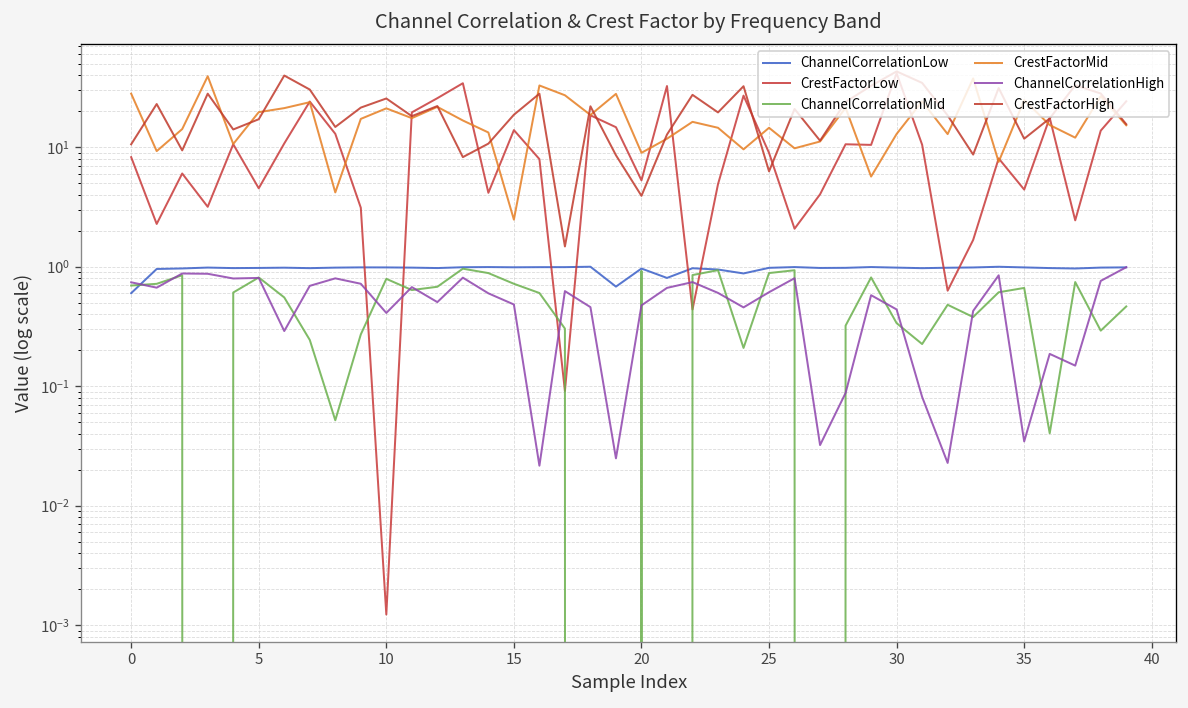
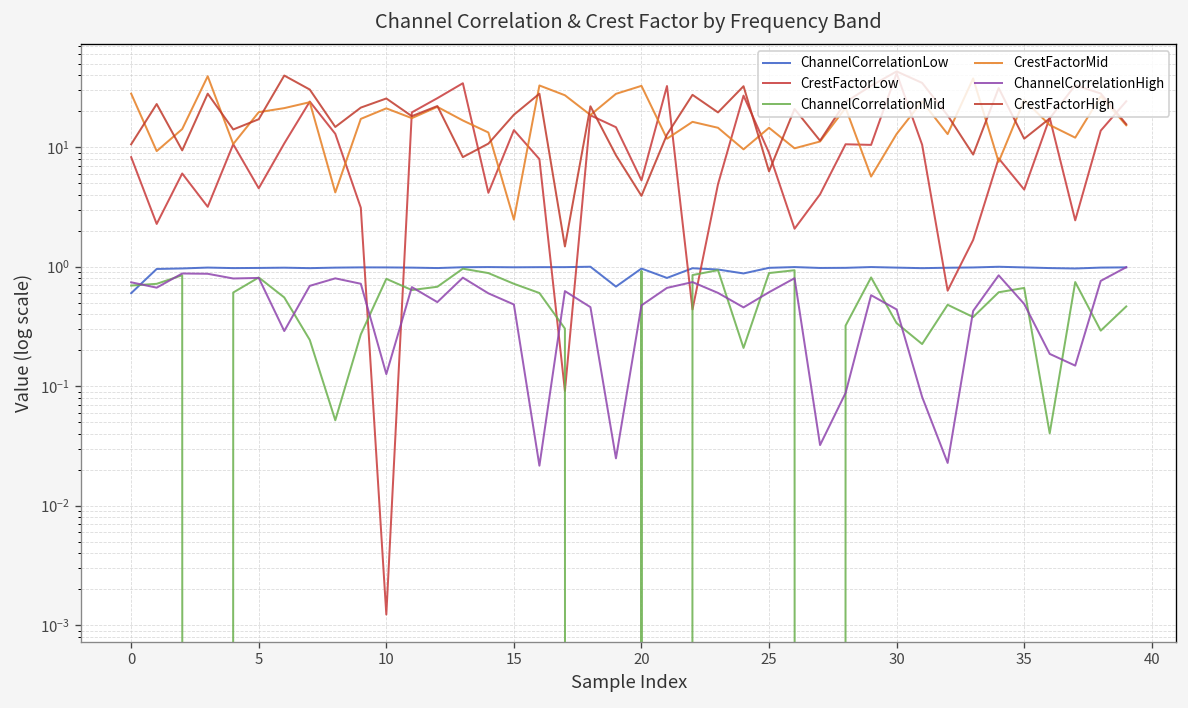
ChannelCorrelationHigh, 10: 0.41 -> 0.13
CrestFactorMid, 20: 9 -> 33
ChannelCorrelationHigh, 35: 0.034 -> 0.5
